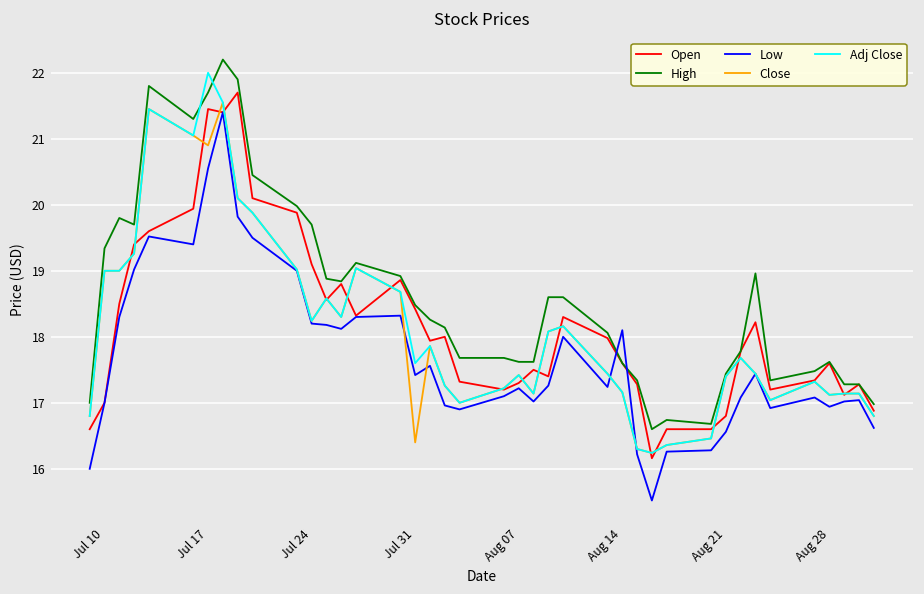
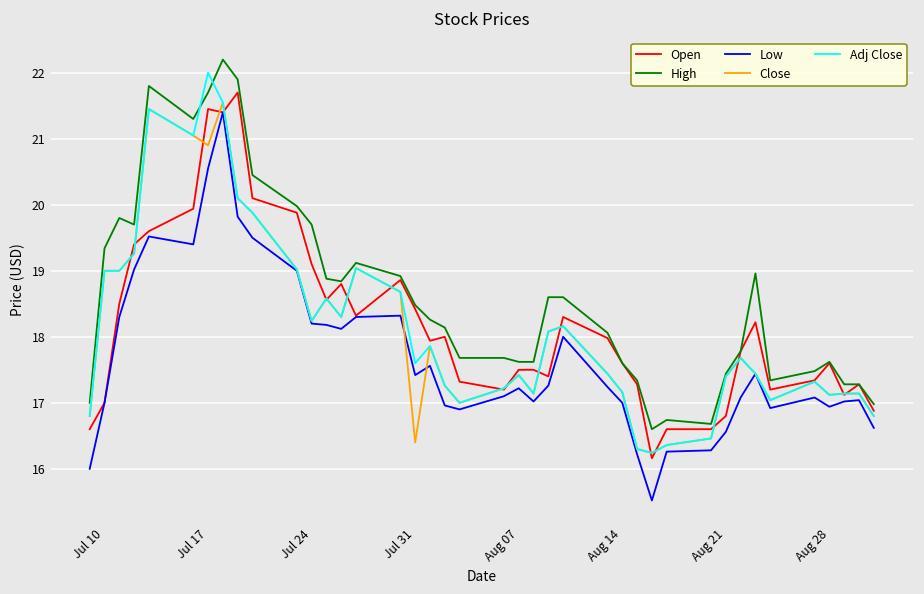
Open, Aug 07: 17.3 -> 17.5
Low, Aug 14: 18.1 -> 17.0
